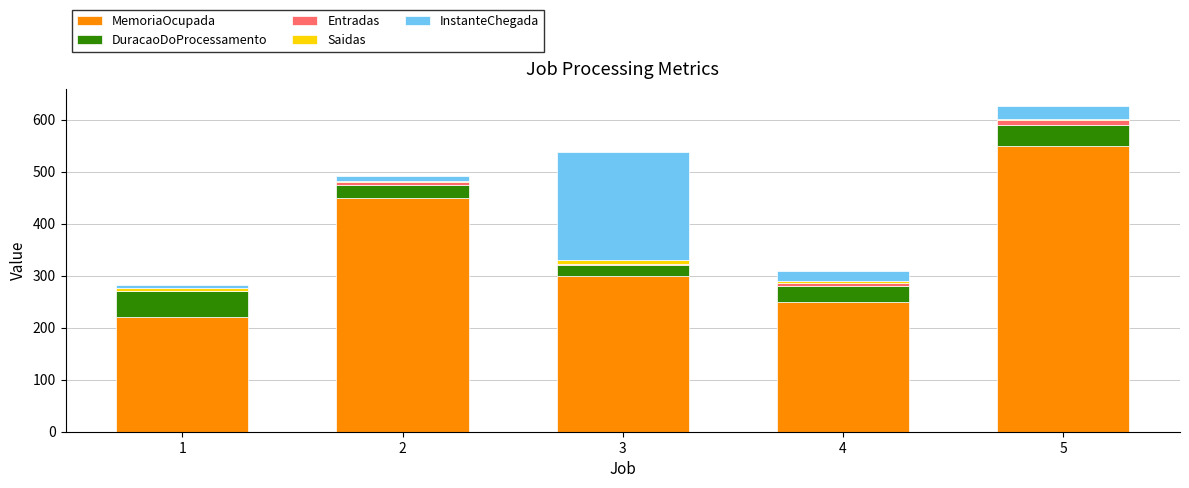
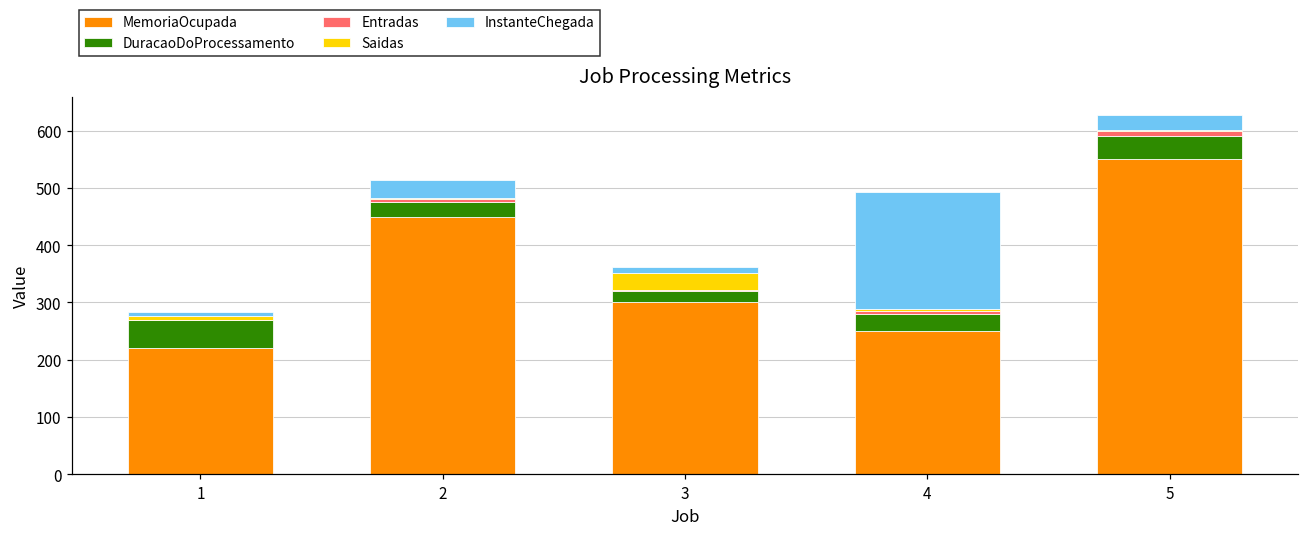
InstanteChegada, 2: 10 -> 30
Saidas, 3: 10 -> 30
InstanteChegada, 3: 210 -> 10
InstanteChegada, 4: 20 -> 200
